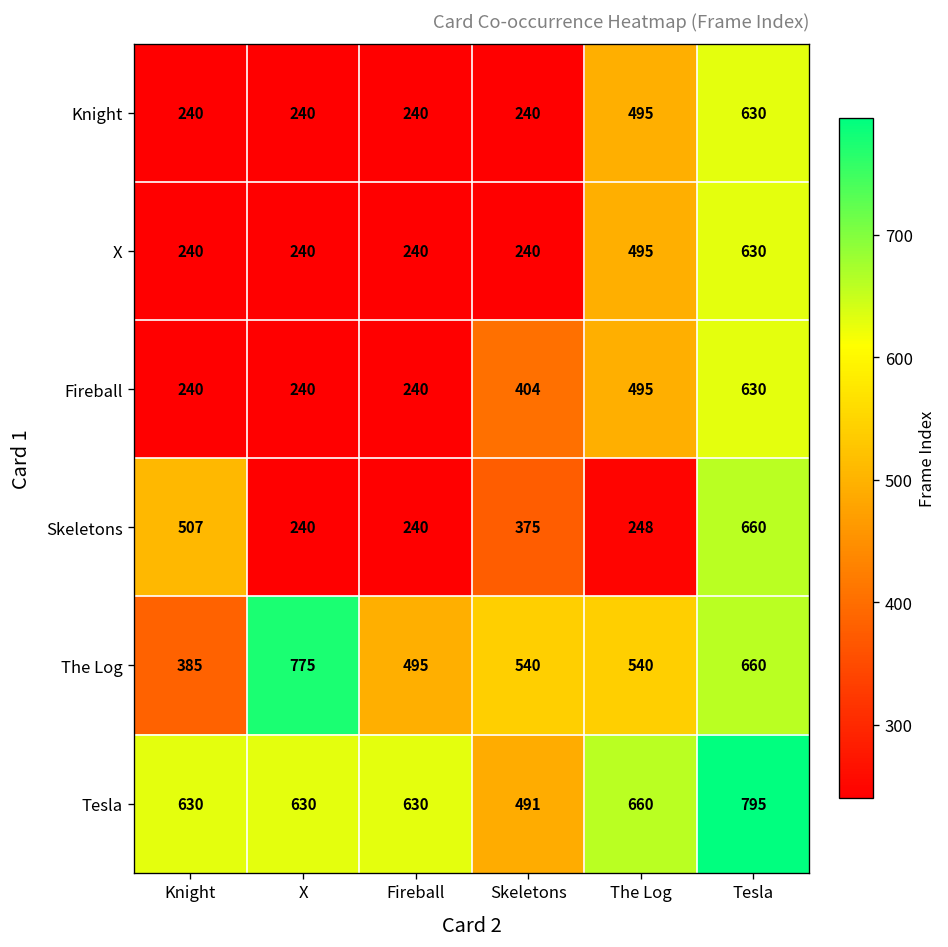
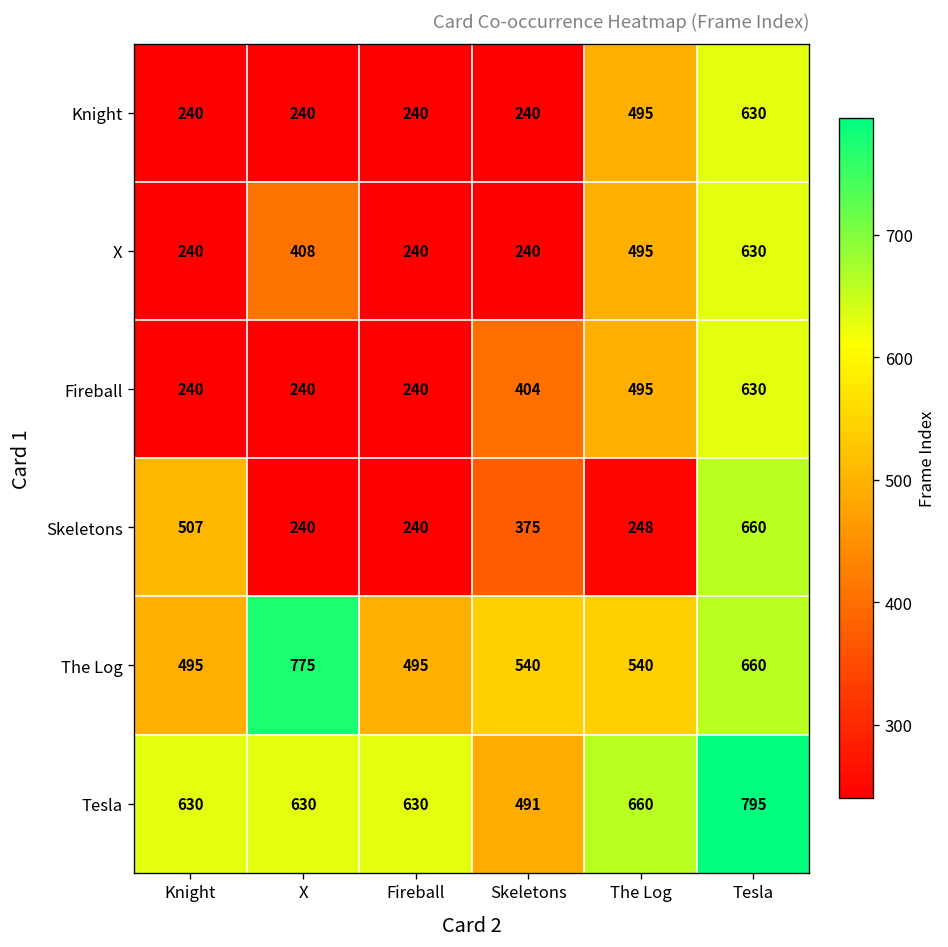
X, X: 240 -> 408
The Log, Knight: 385 -> 495
